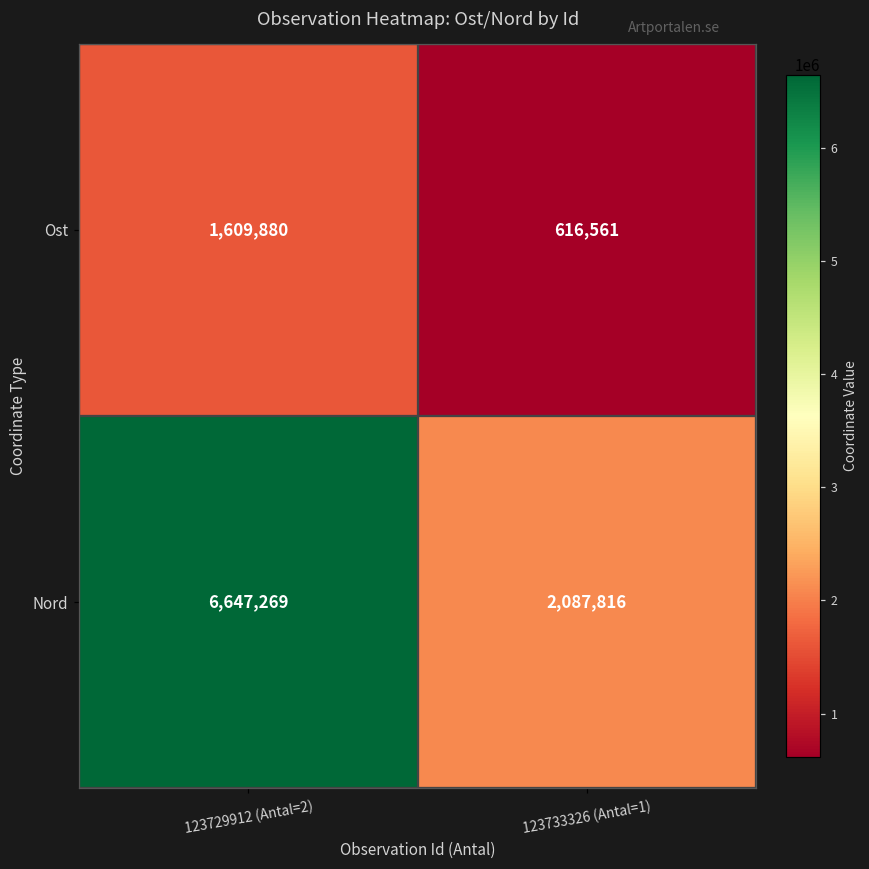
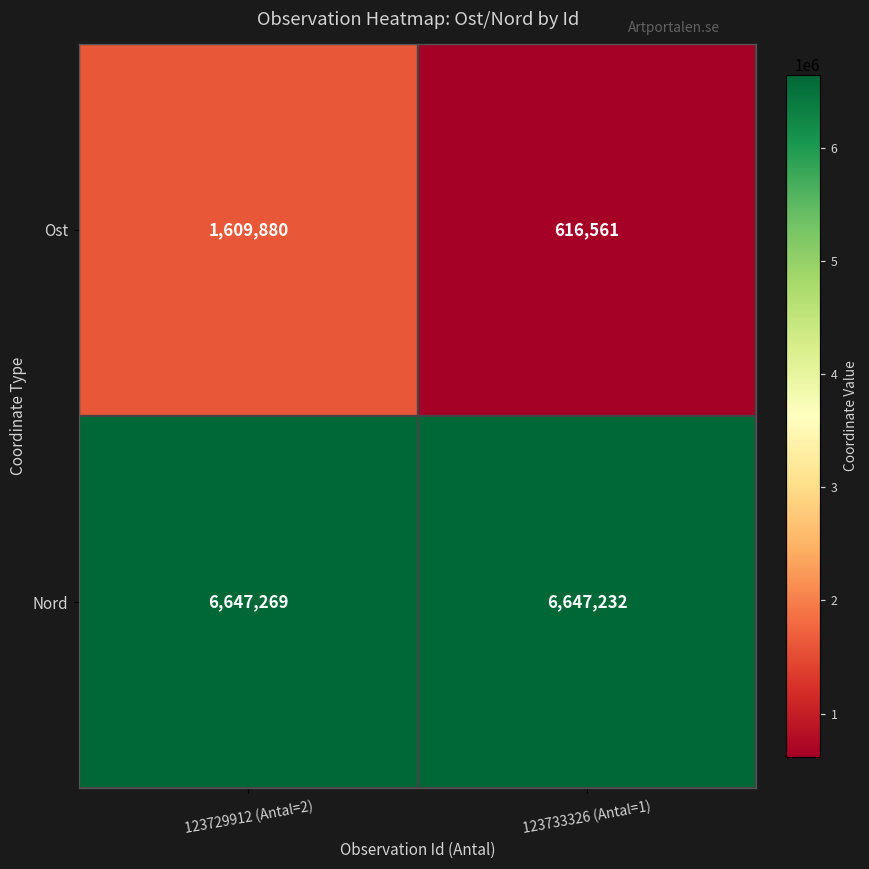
Nord, 123733326 (Antal=1): 2,087,816 -> 6,647,232
